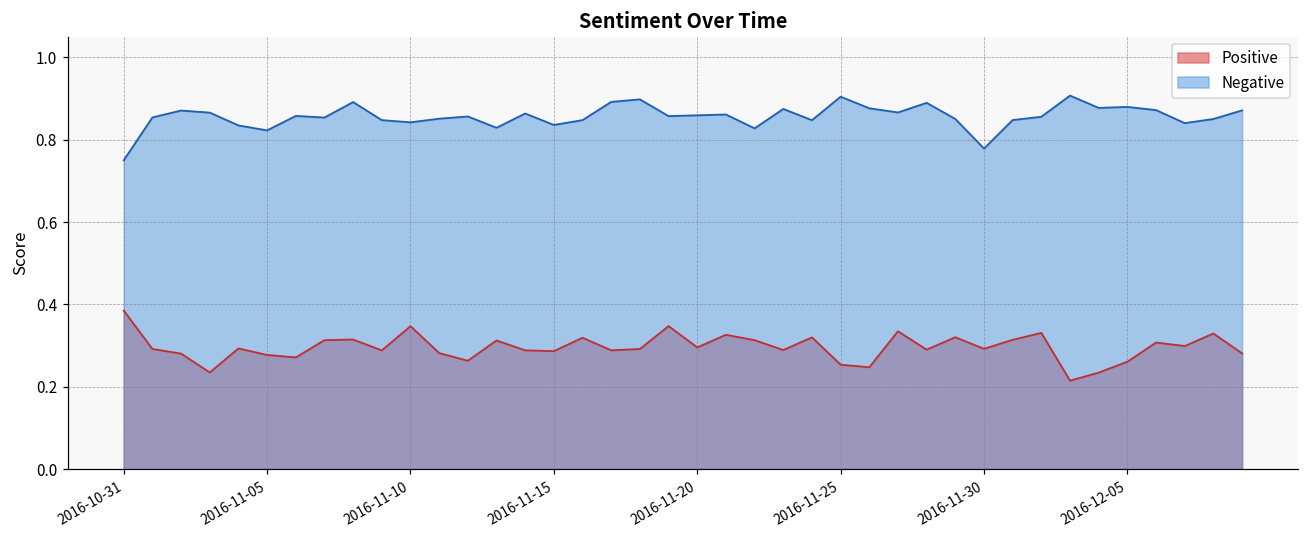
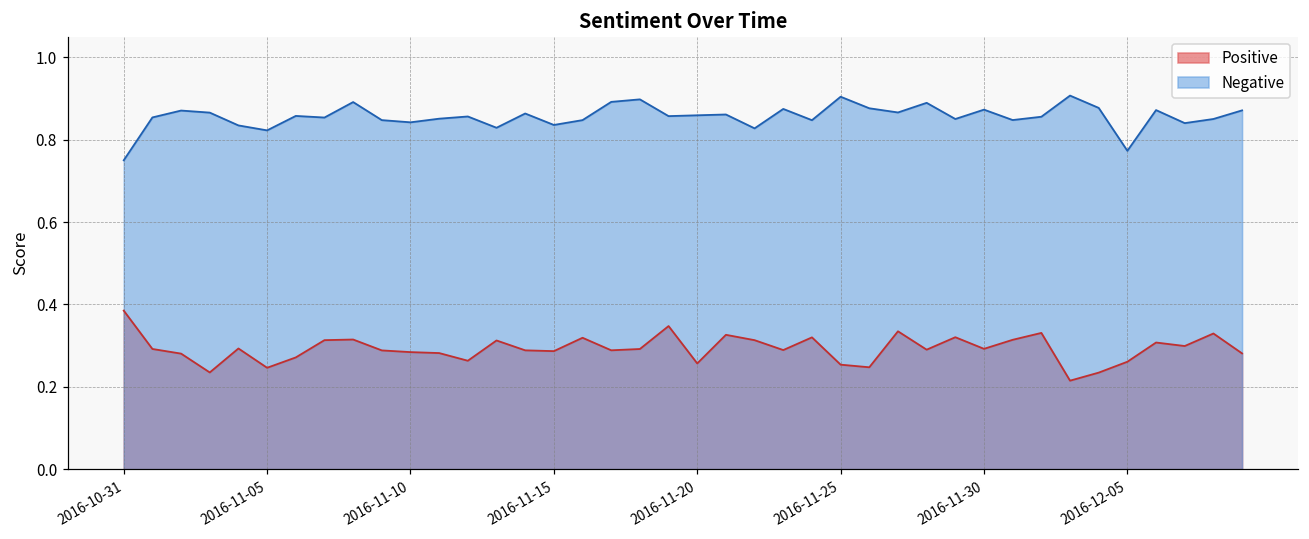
Positive, 2016-11-05: 0.28 -> 0.25
Positive, 2016-11-10: 0.35 -> 0.28
Positive, 2016-11-20: 0.30 -> 0.26
Negative, 2016-11-30: 0.78 -> 0.87
Negative, 2016-12-05: 0.88 -> 0.77
